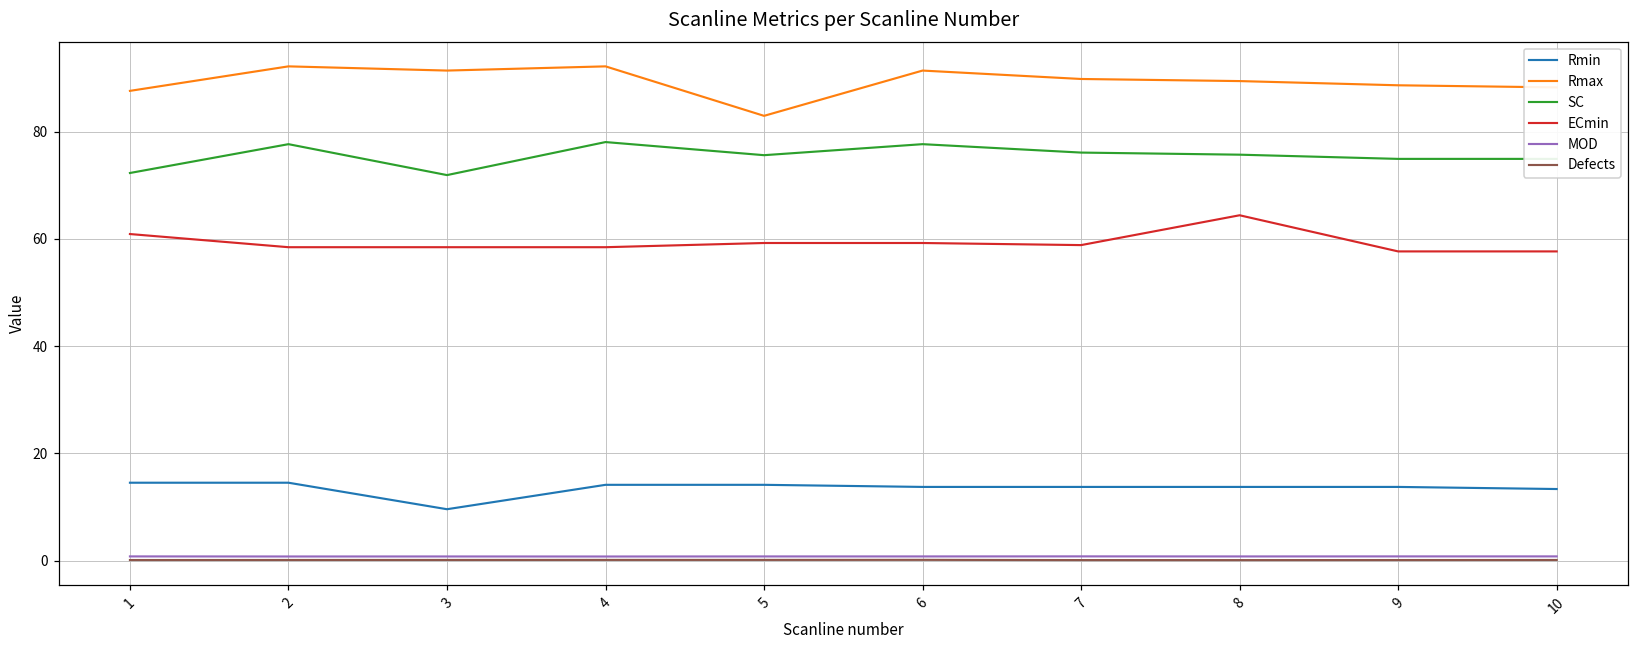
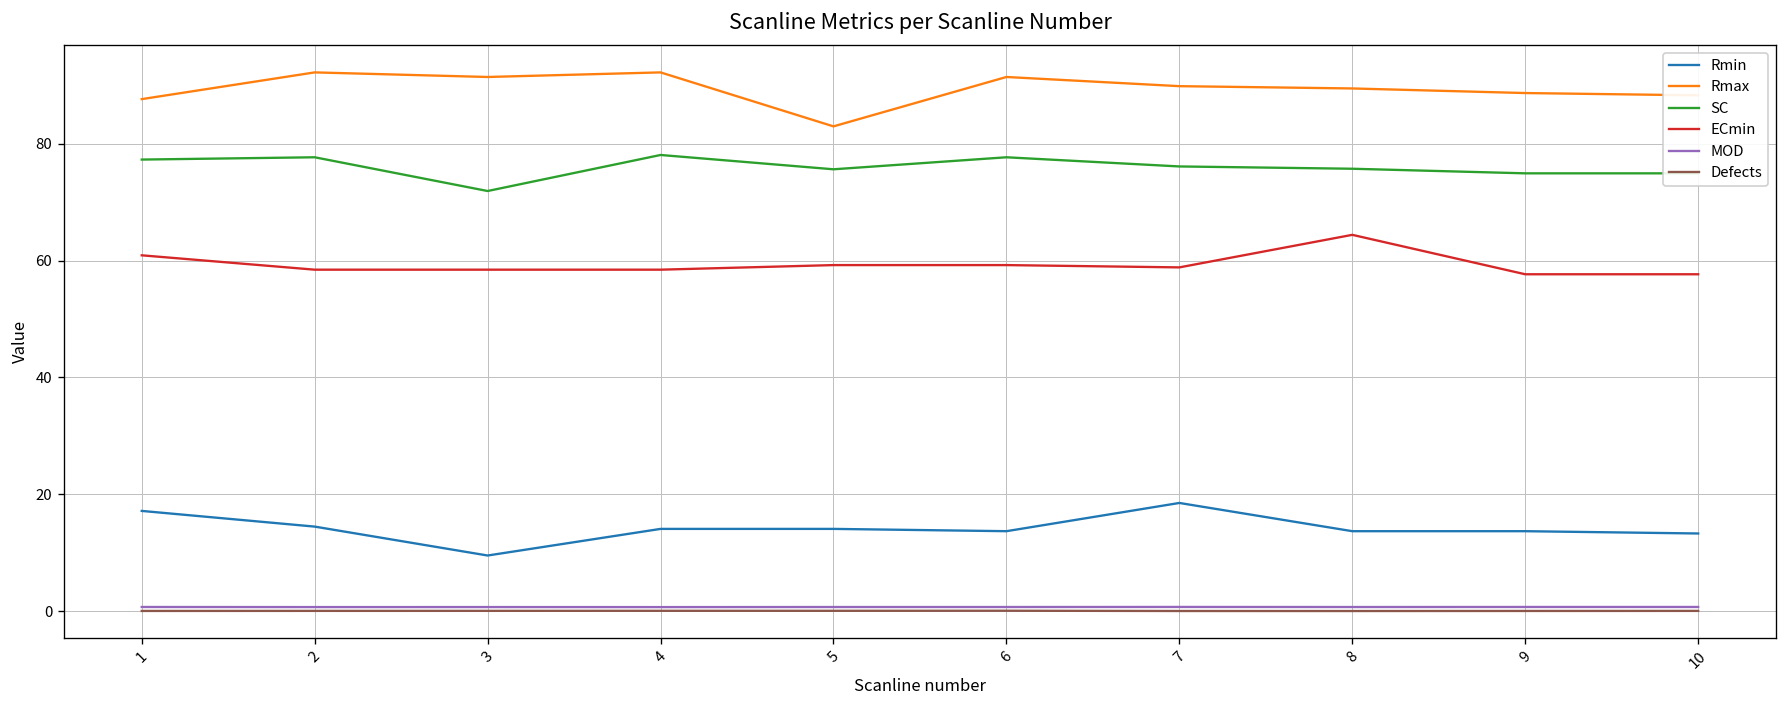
Rmin, 1: 15 -> 17
SC, 1: 72 -> 77
Rmin, 7: 14 -> 19
